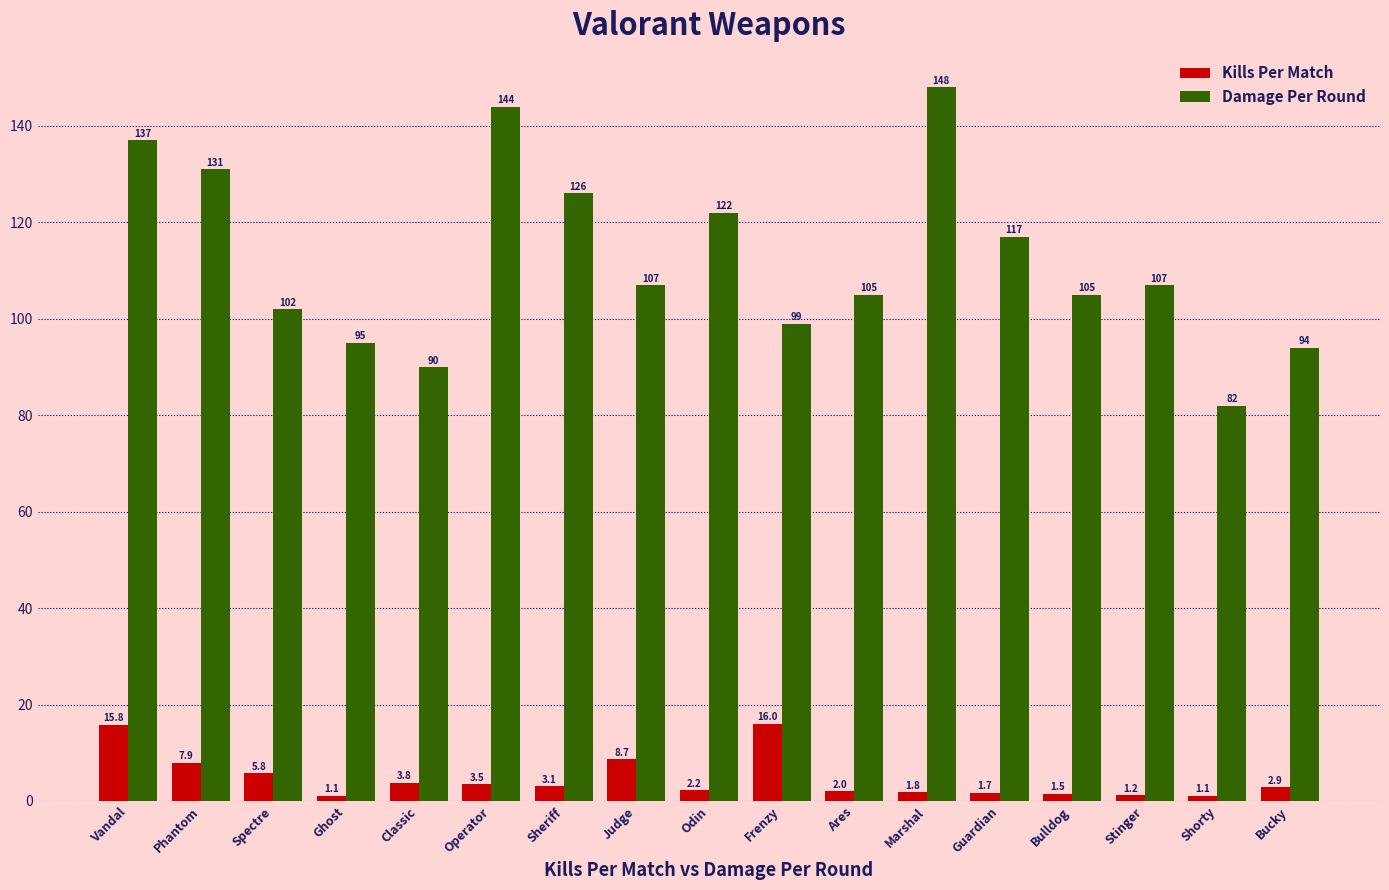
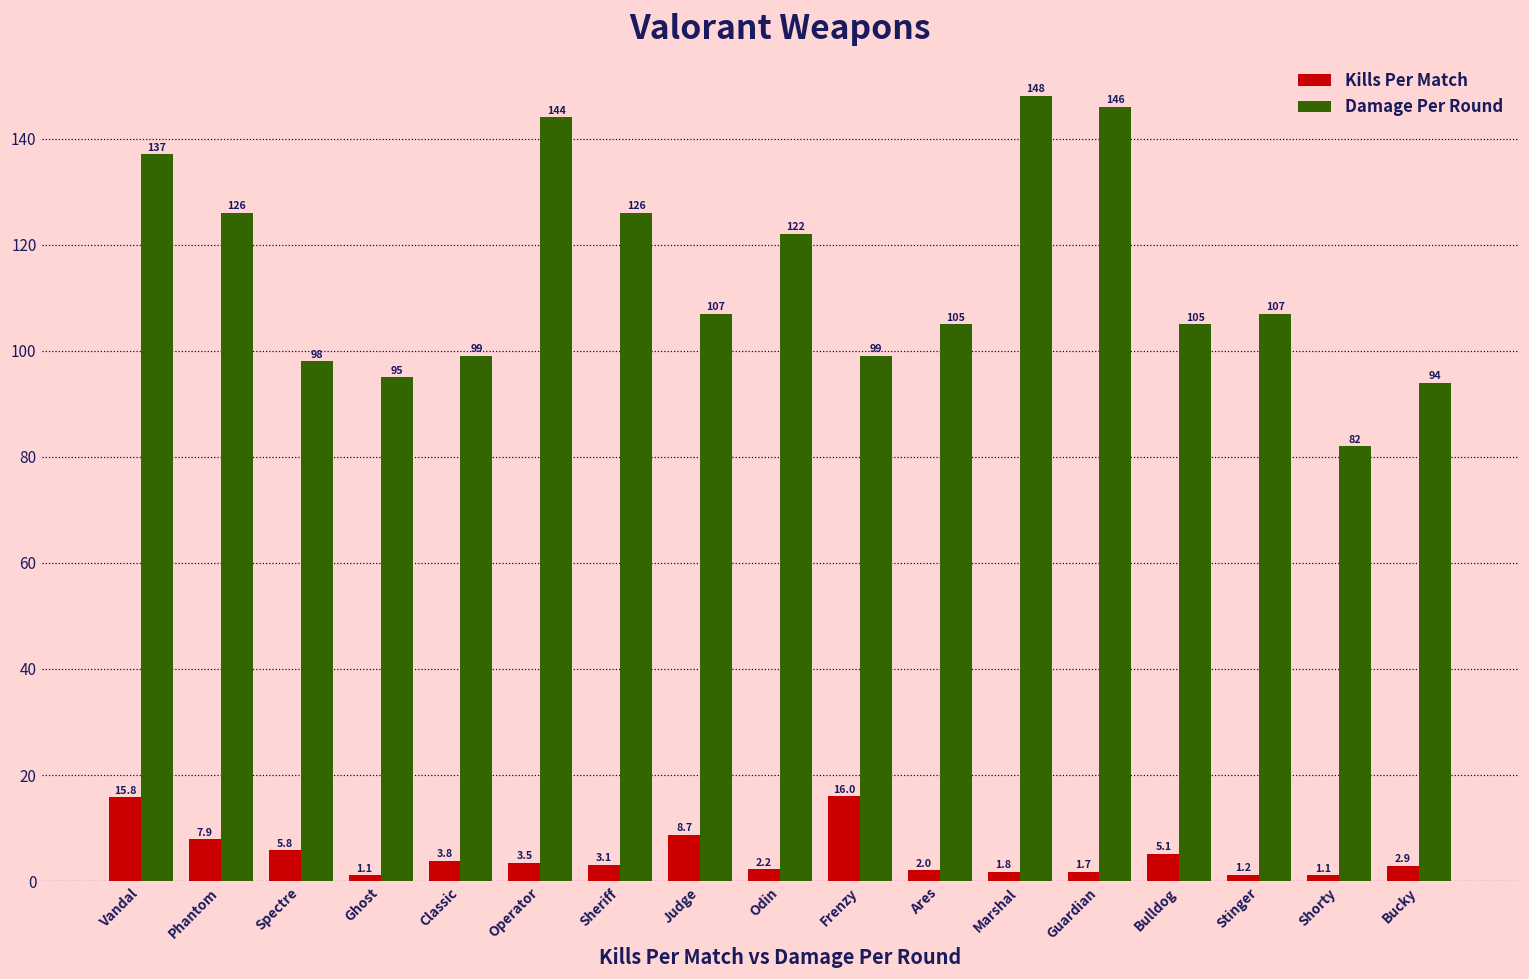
Damage Per Round, Phantom: 131 -> 126
Damage Per Round, Spectre: 102 -> 98
Damage Per Round, Classic: 90 -> 99
Damage Per Round, Guardian: 117 -> 146
Kills Per Match, Bulldog: 1.5 -> 5.1
